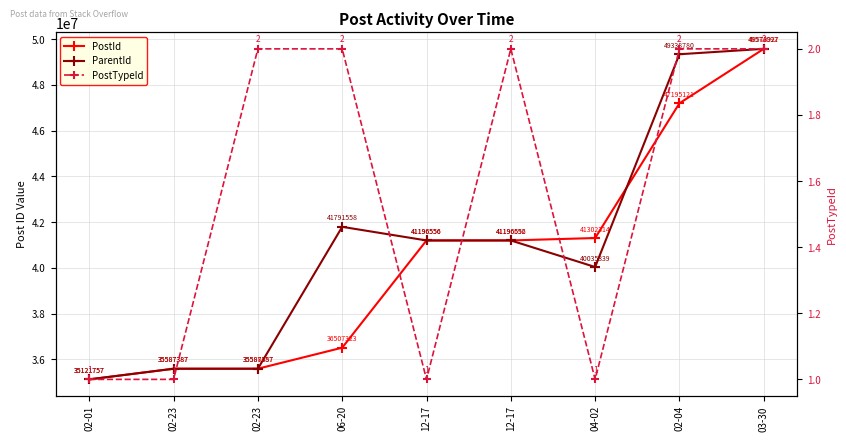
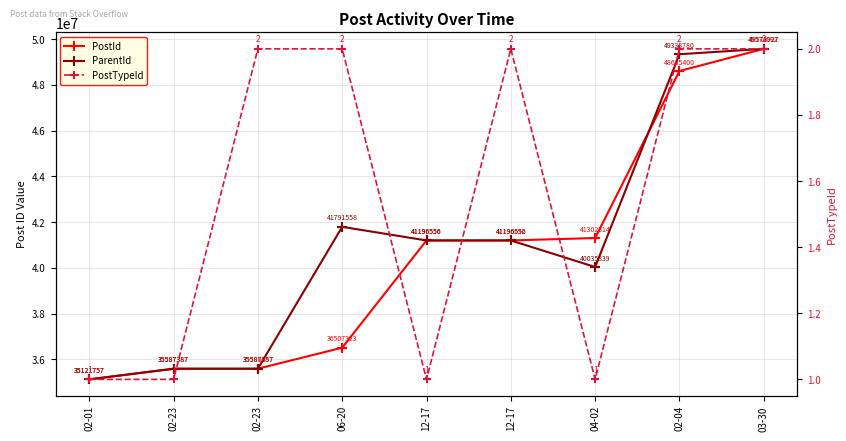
PostId, 02-04: 47195121 -> 48605400
